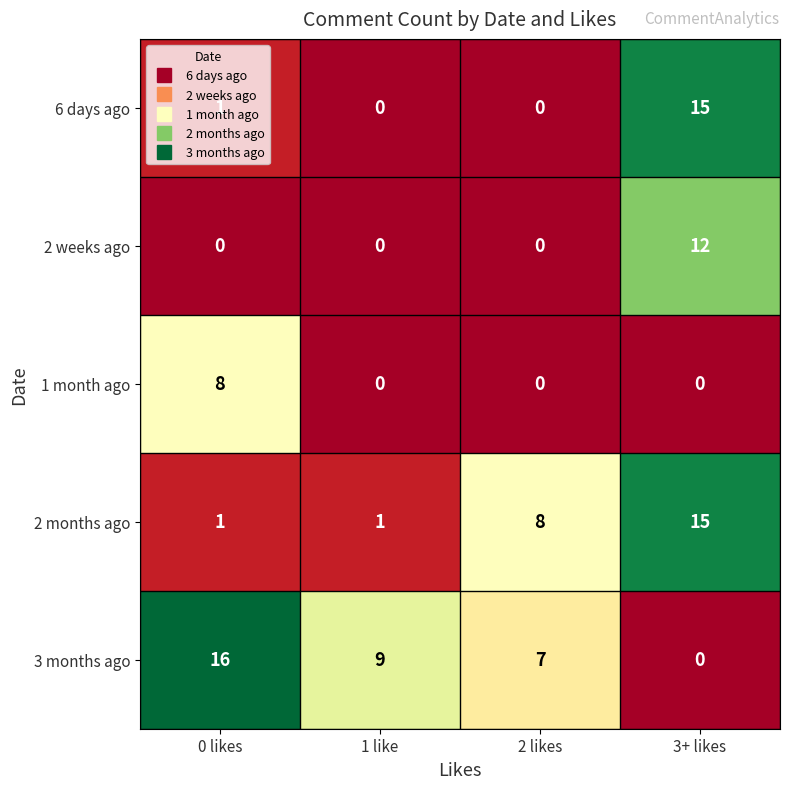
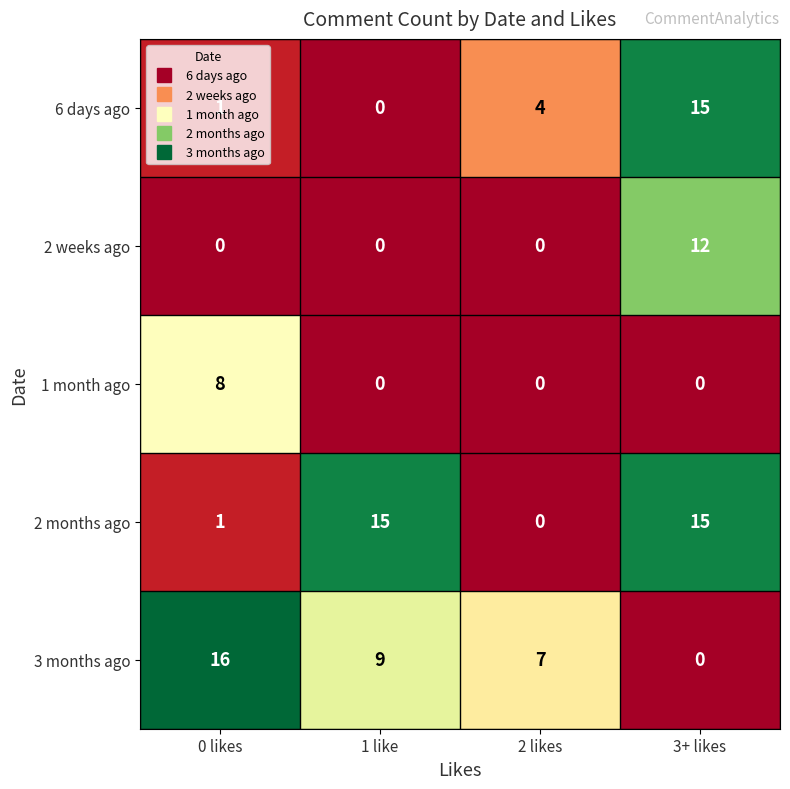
6 days ago, 2 likes: 0 -> 4
2 months ago, 1 like: 1 -> 15
2 months ago, 2 likes: 8 -> 0
